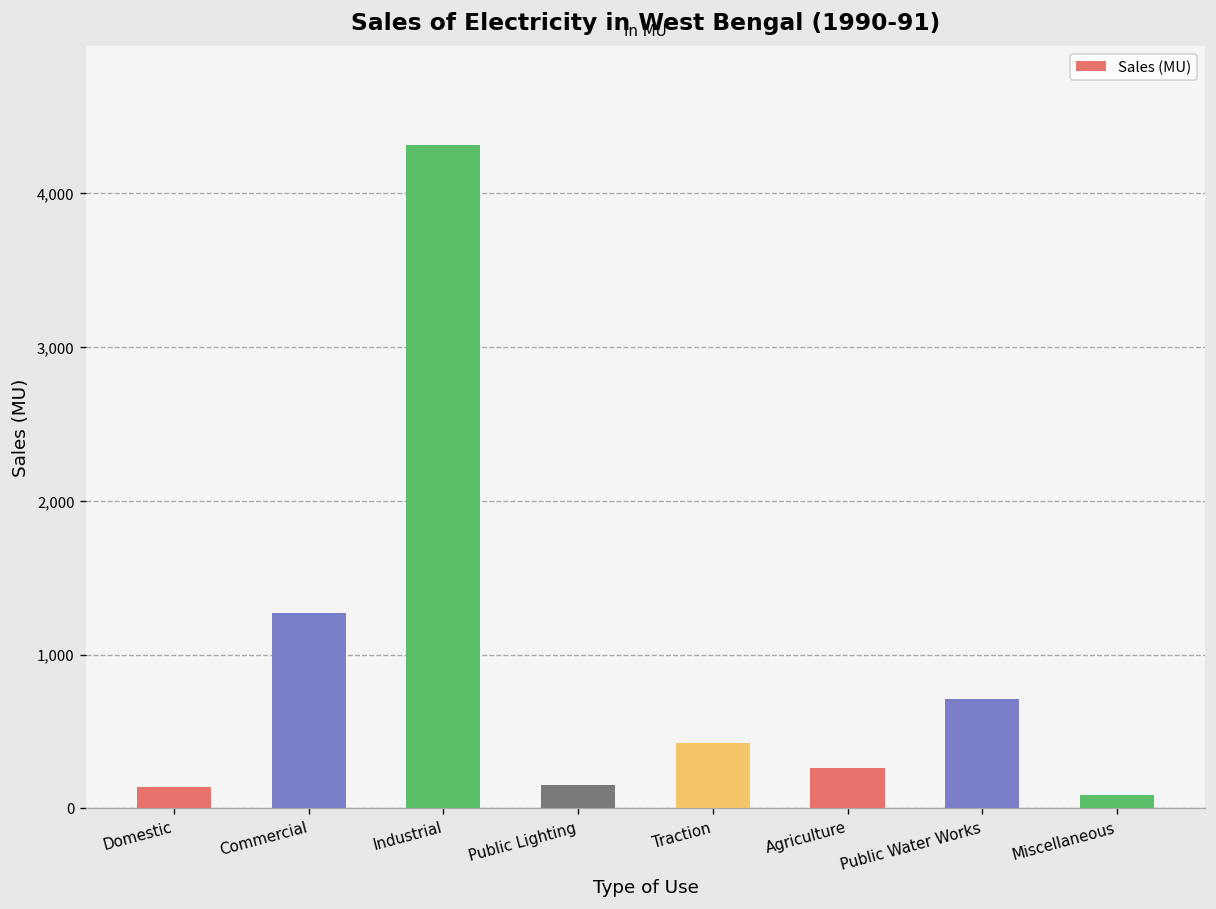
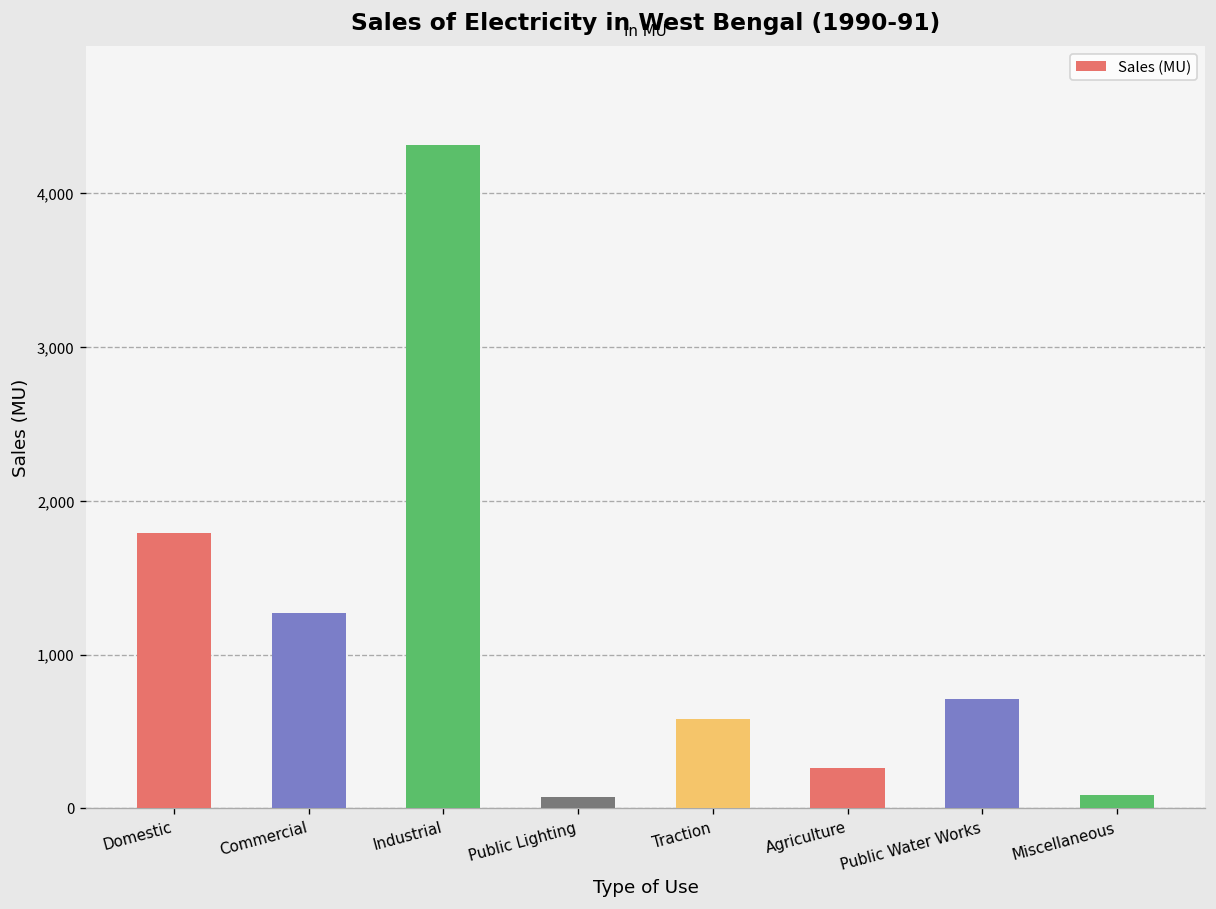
Domestic: 140 -> 1,790
Public Lighting: 150 -> 70
Traction: 420 -> 580
